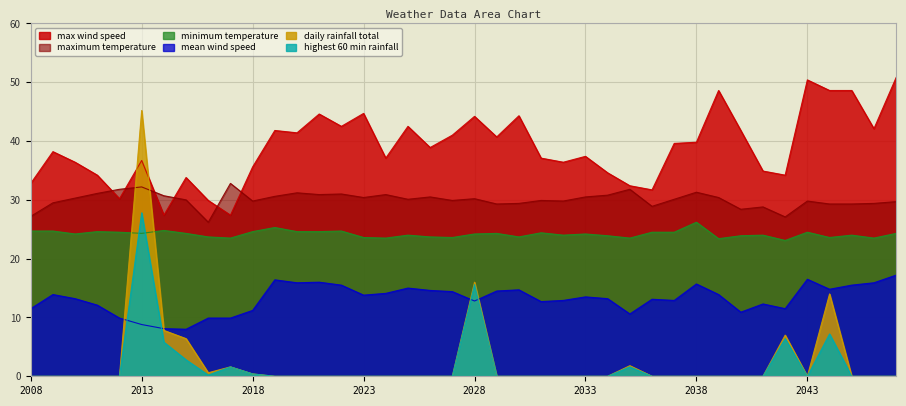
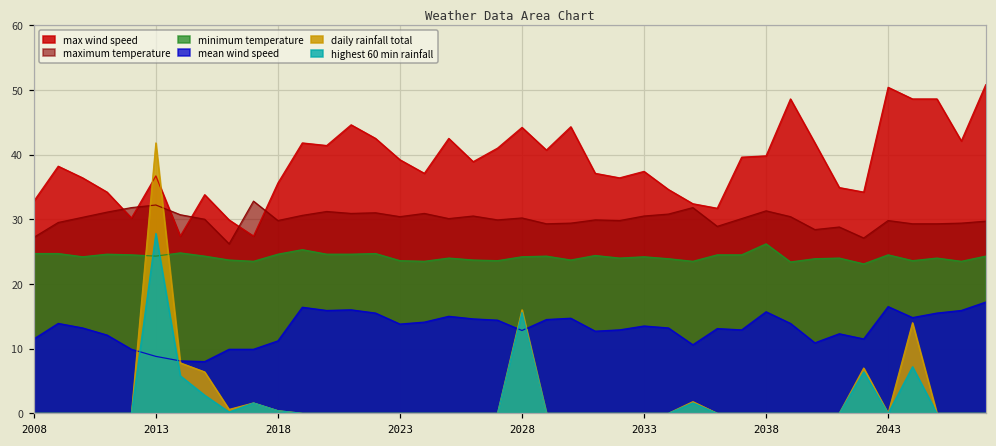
daily rainfall total, 2013: 45 -> 42
max wind speed, 2023: 45 -> 39
